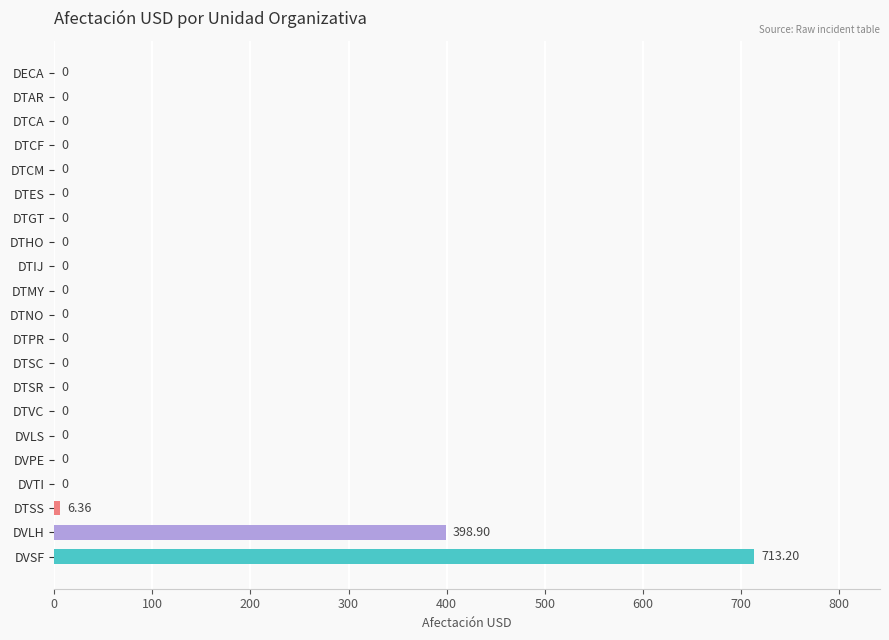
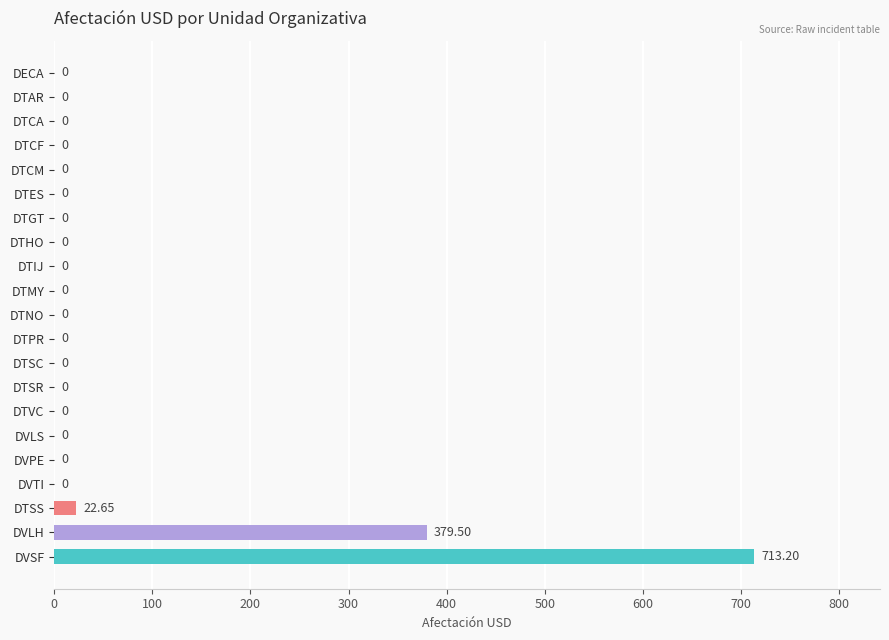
DTSS: 6.36 -> 22.65
DVLH: 398.90 -> 379.50
